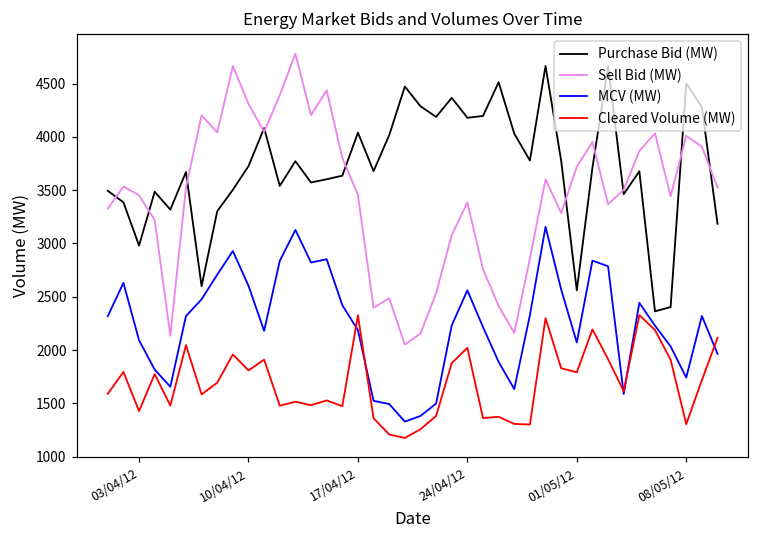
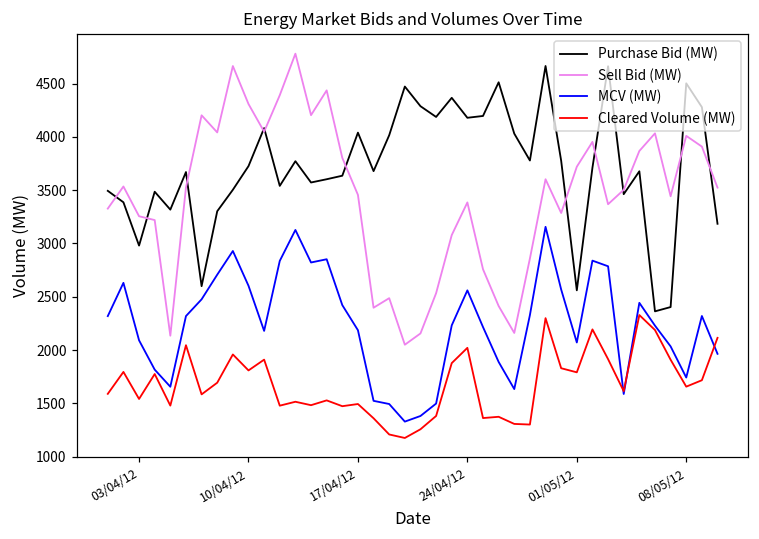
Sell Bid (MW), 03/04/12: 3500 -> 3300
Cleared Volume (MW), 03/04/12: 1400 -> 1500
Cleared Volume (MW), 17/04/12: 2300 -> 1500
Cleared Volume (MW), 08/05/12: 1300 -> 1700
